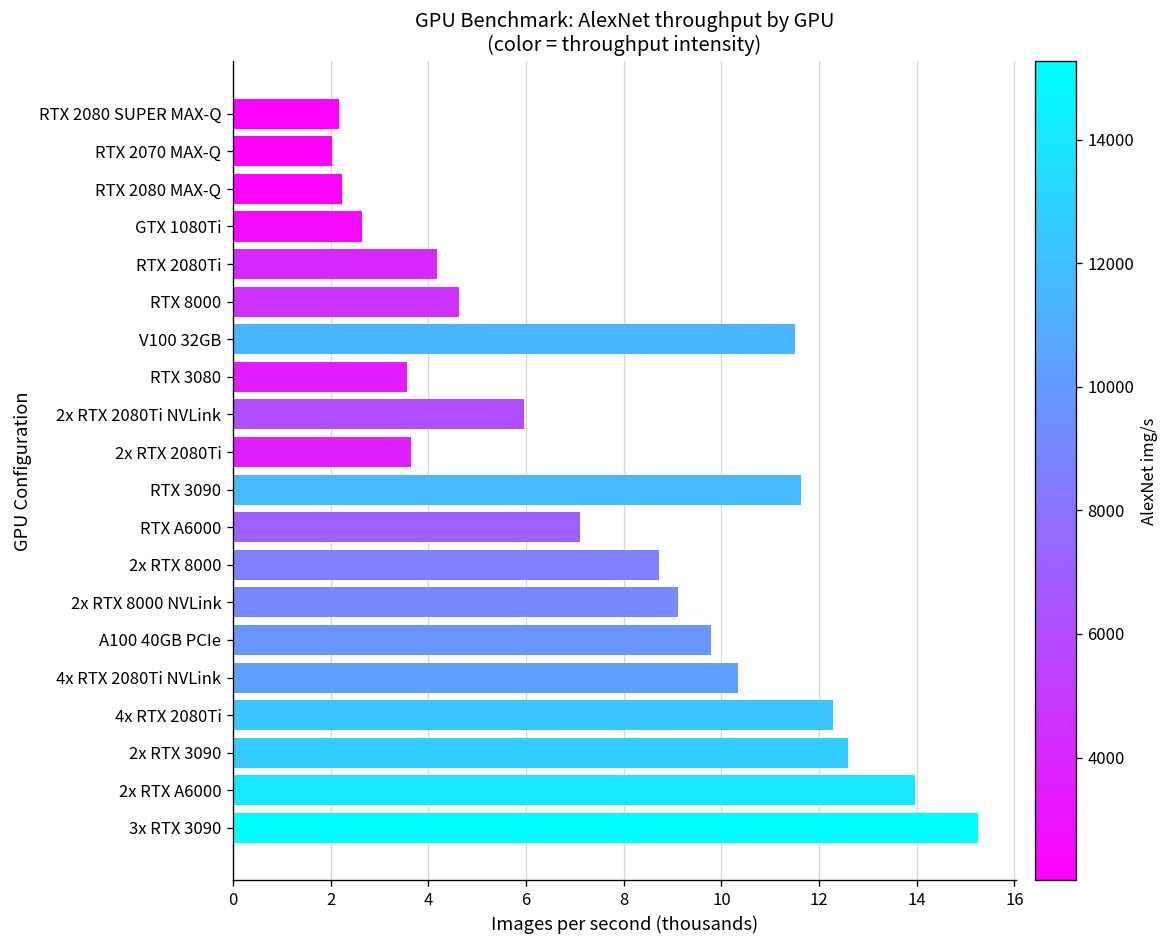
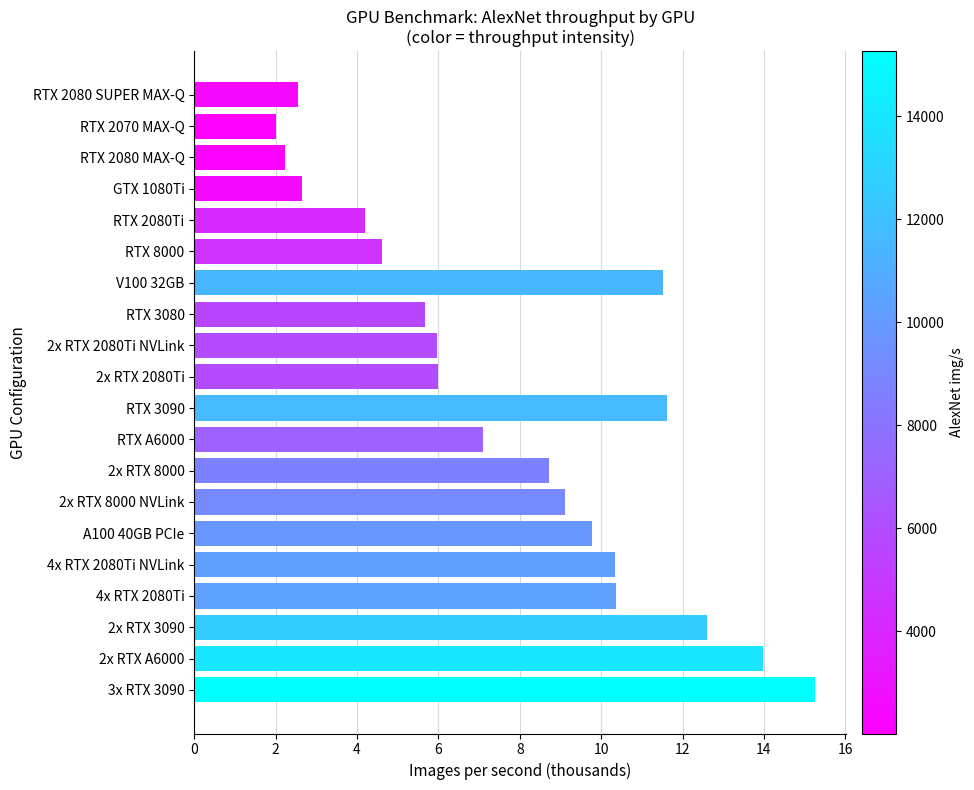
RTX 2080 SUPER MAX-Q: 2.2 -> 2.5
RTX 3080: 3.6 -> 5.7
2x RTX 2080Ti: 3.7 -> 6.0
4x RTX 2080Ti: 12.3 -> 10.4
